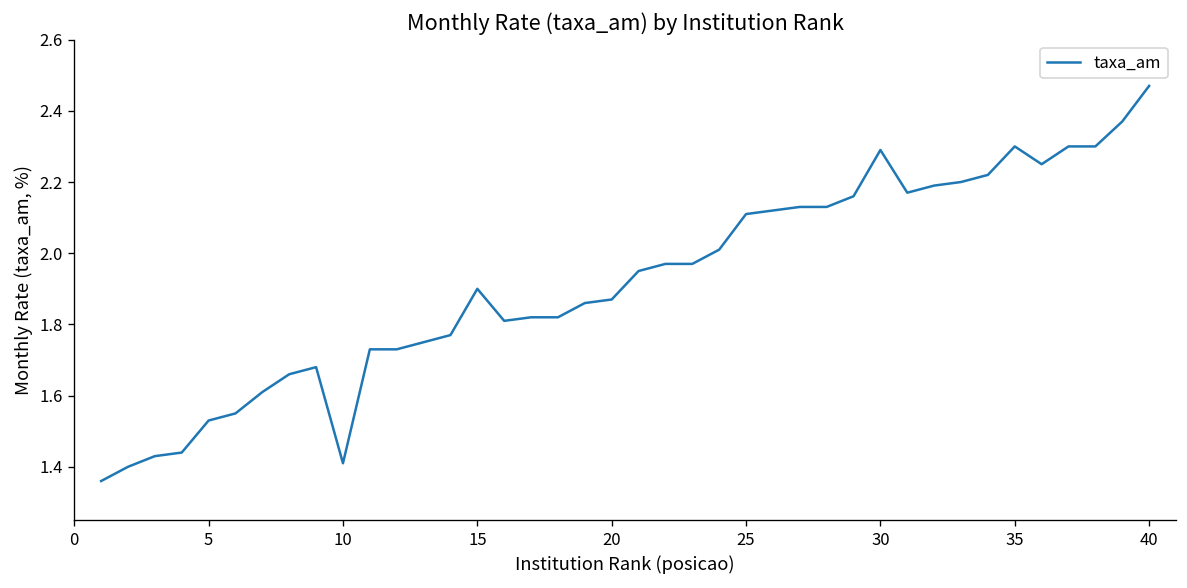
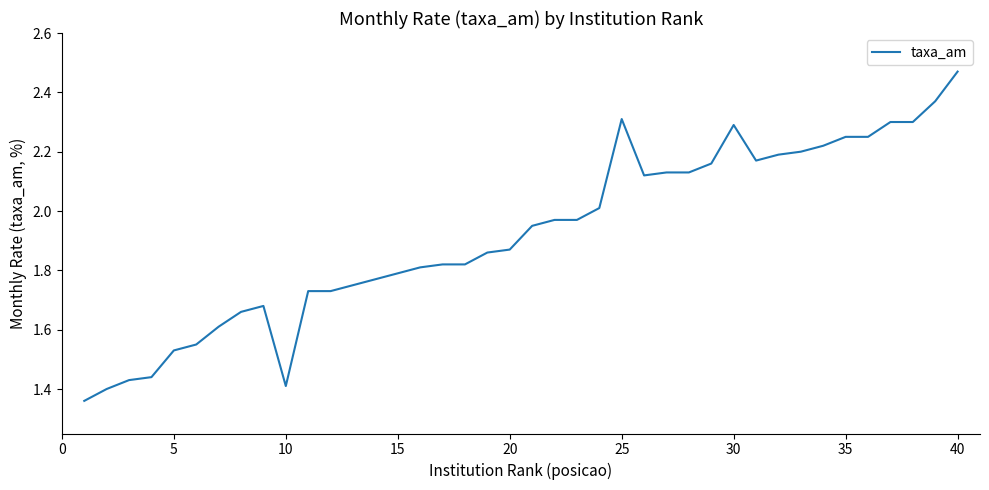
15: 1.90 -> 1.79
25: 2.11 -> 2.31
35: 2.30 -> 2.25
